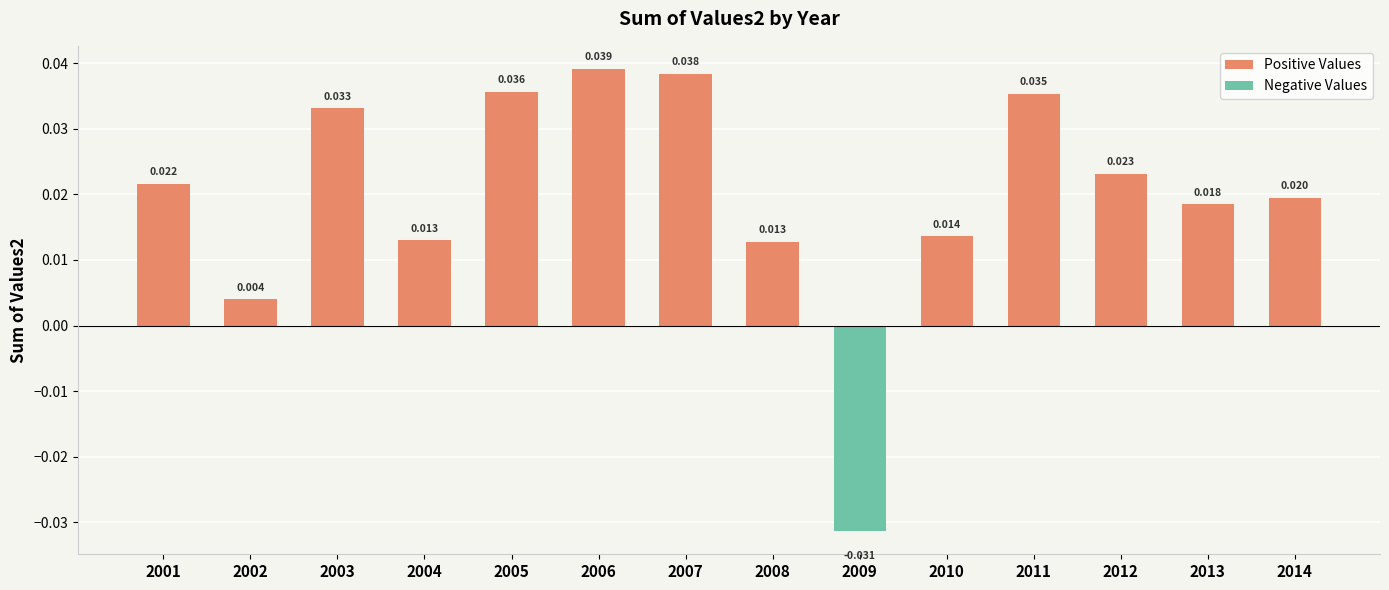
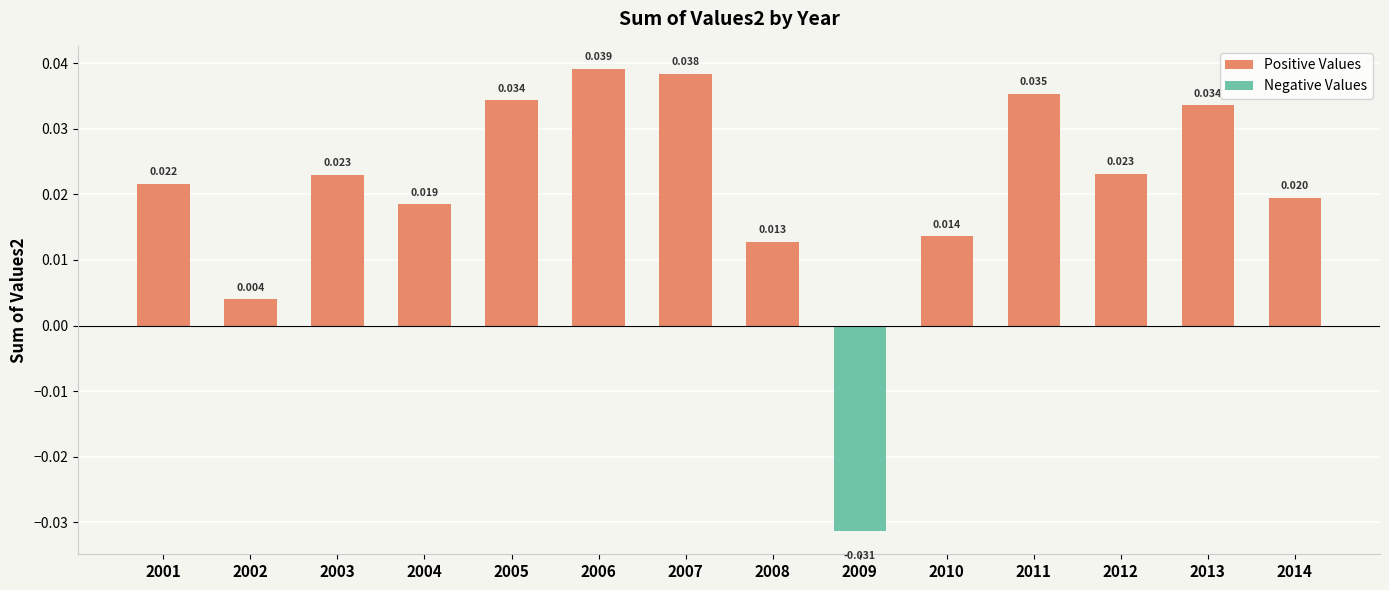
Positive Values, 2003: 0.033 -> 0.023
Positive Values, 2004: 0.013 -> 0.019
Positive Values, 2005: 0.036 -> 0.034
Positive Values, 2013: 0.018 -> 0.034
